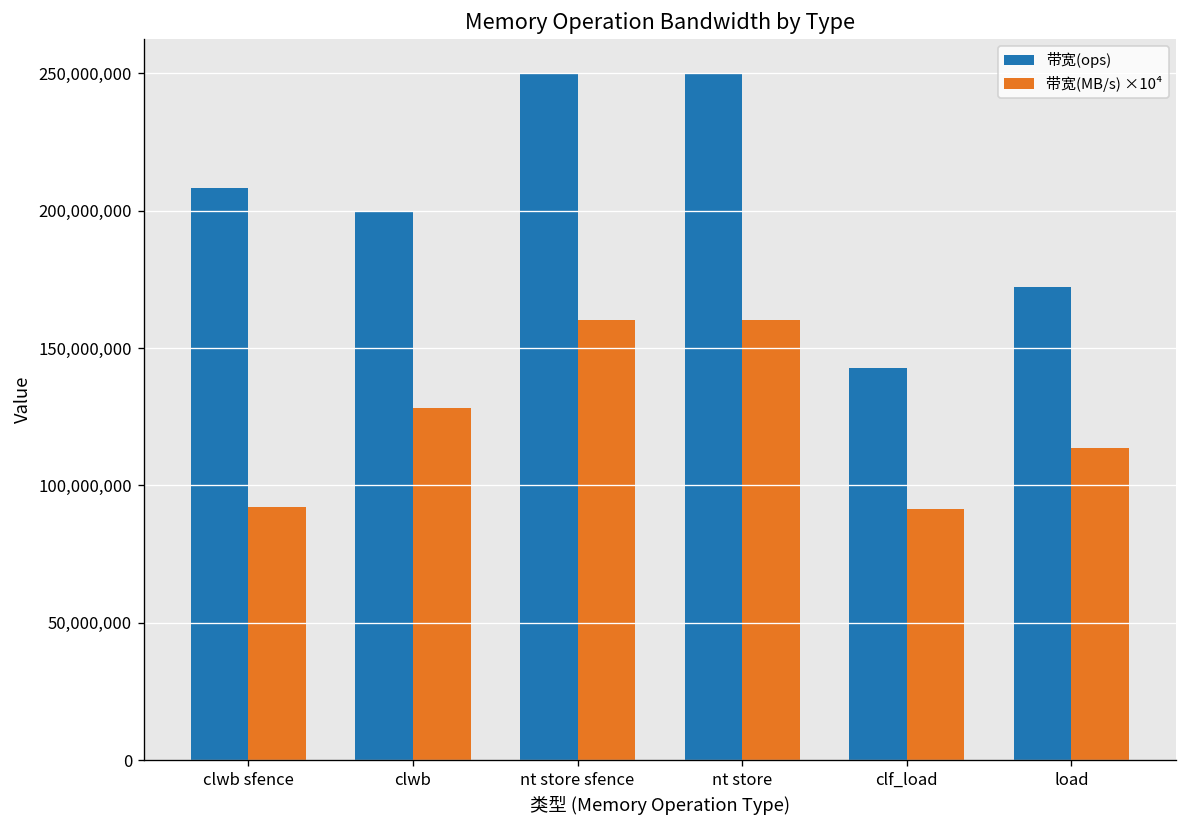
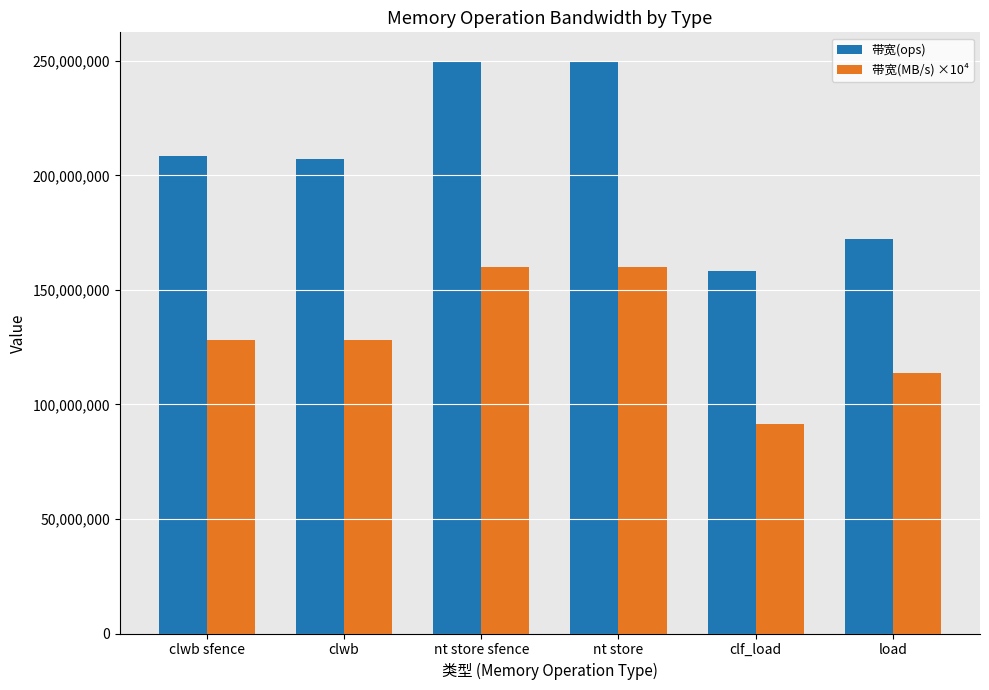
带宽(MB/s) ×10⁴, clwb sfence: 92,000,000 -> 128,000,000
带宽(ops), clwb: 200,000,000 -> 207,000,000
带宽(ops), clf_load: 143,000,000 -> 158,000,000
